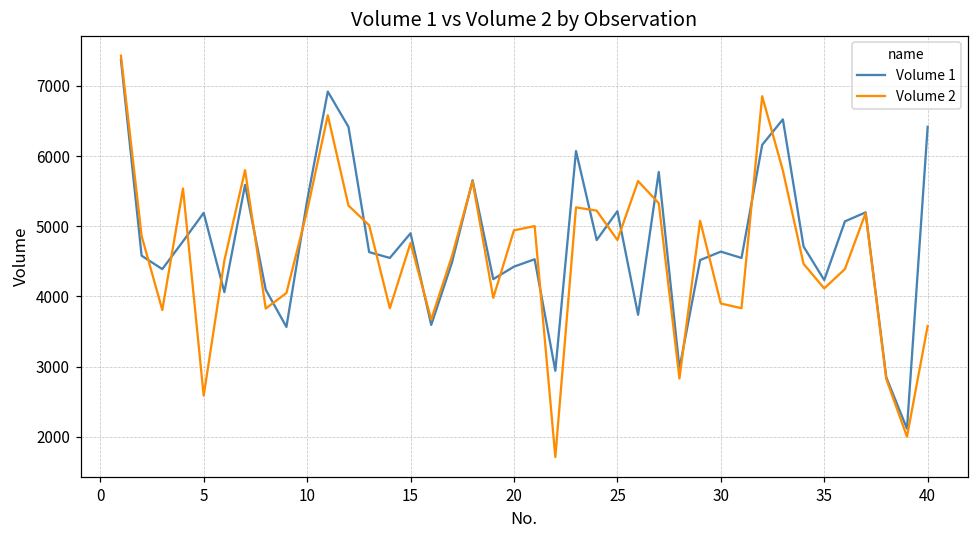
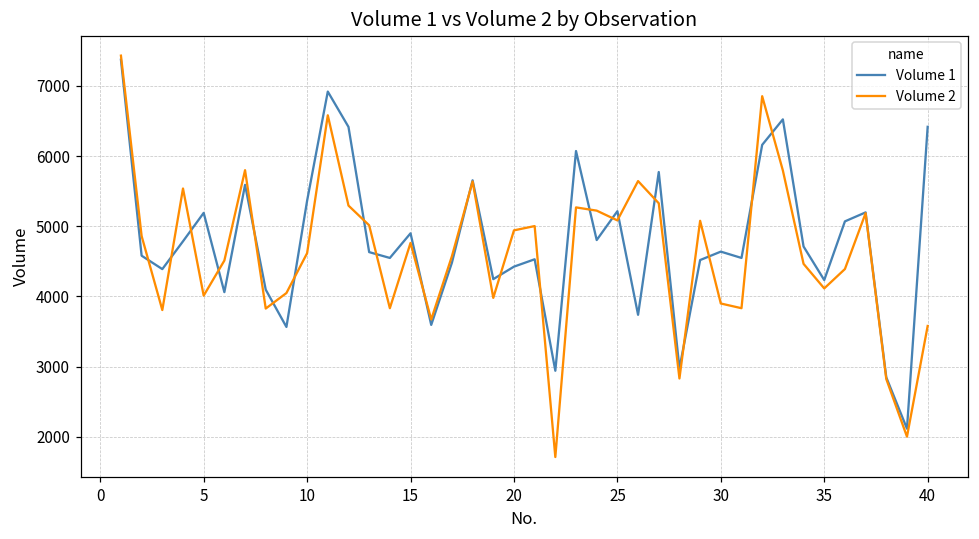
Volume 2, 5: 2600 -> 4000
Volume 2, 10: 5200 -> 4600
Volume 2, 25: 4800 -> 5100
